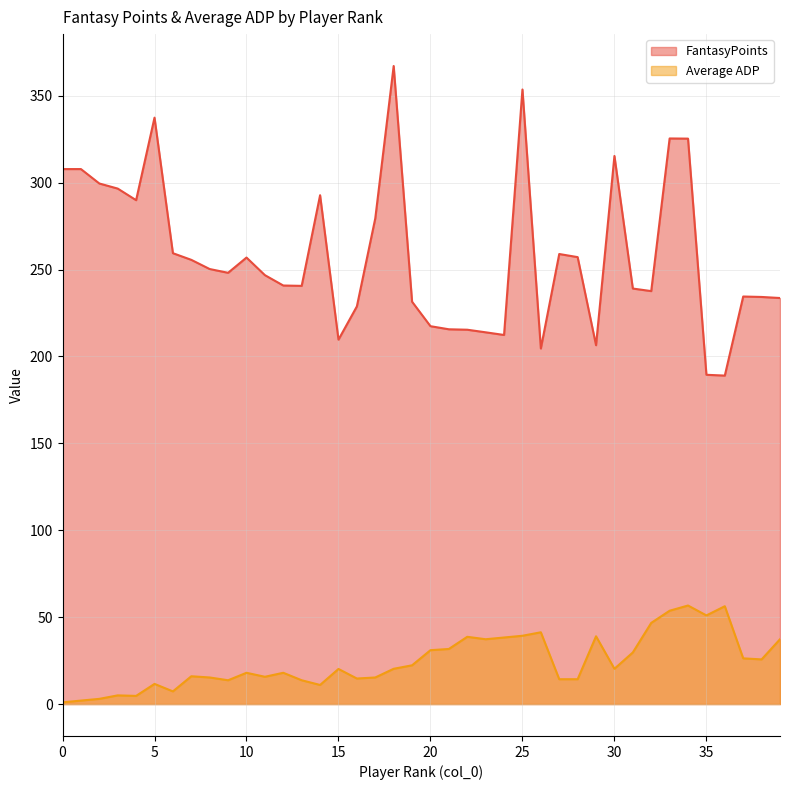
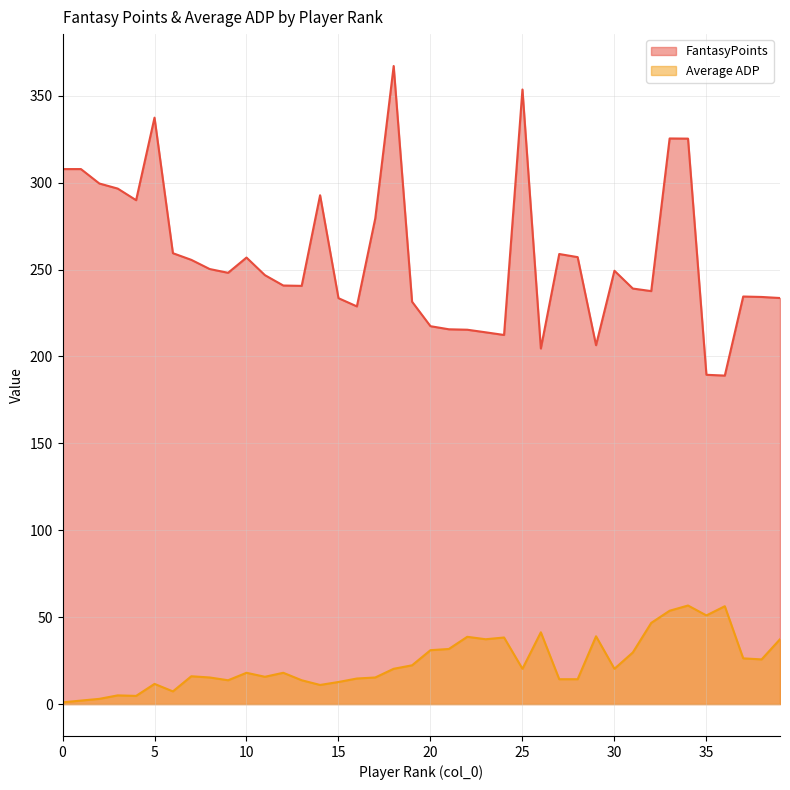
FantasyPoints, 15: 210 -> 234
Average ADP, 15: 20 -> 13
Average ADP, 25: 39 -> 20
FantasyPoints, 30: 315 -> 249
